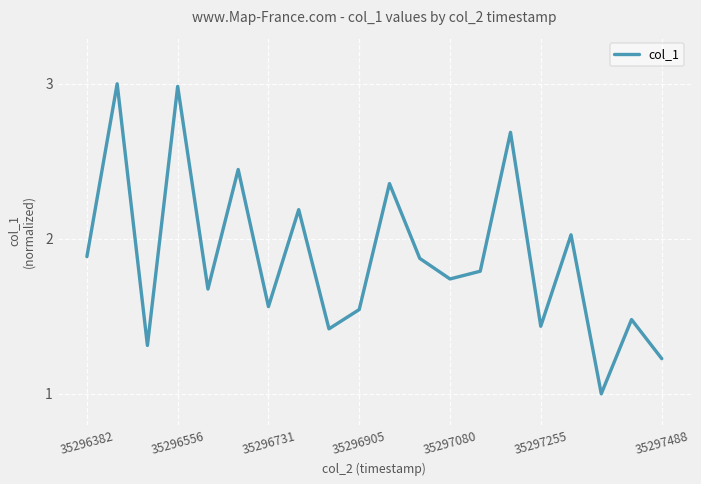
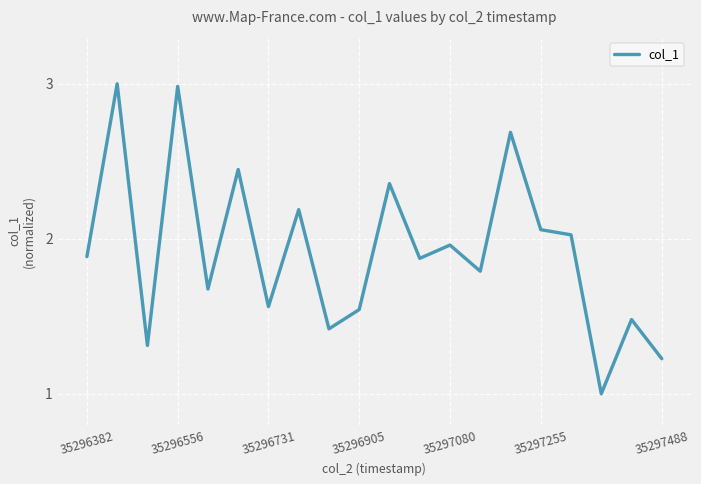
35297080: 1.74 -> 1.96
35297255: 1.44 -> 2.06
